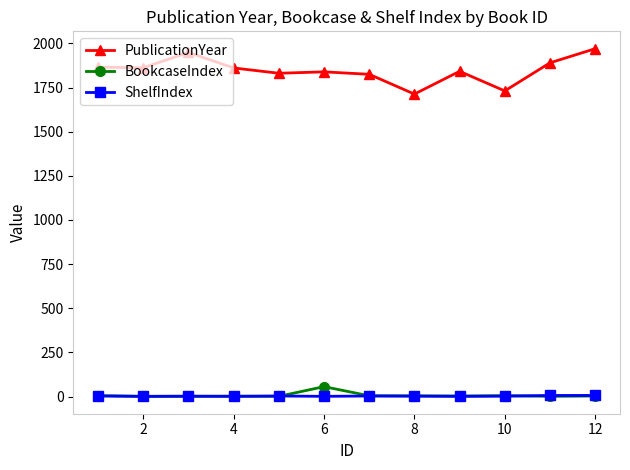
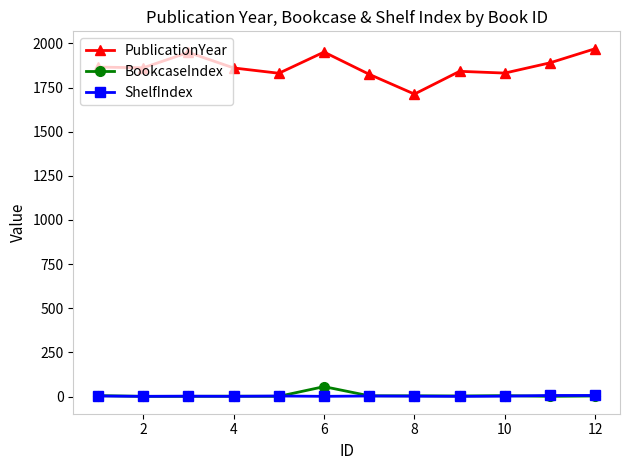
PublicationYear, 6: 1840 -> 1950
PublicationYear, 10: 1730 -> 1830
